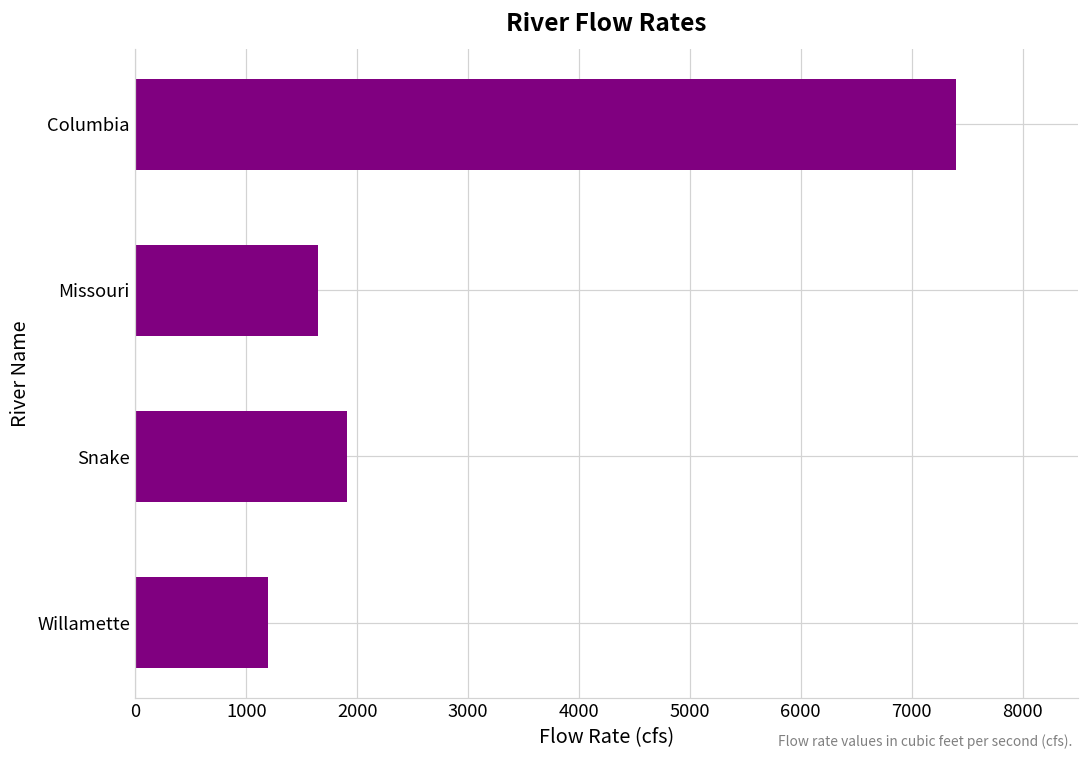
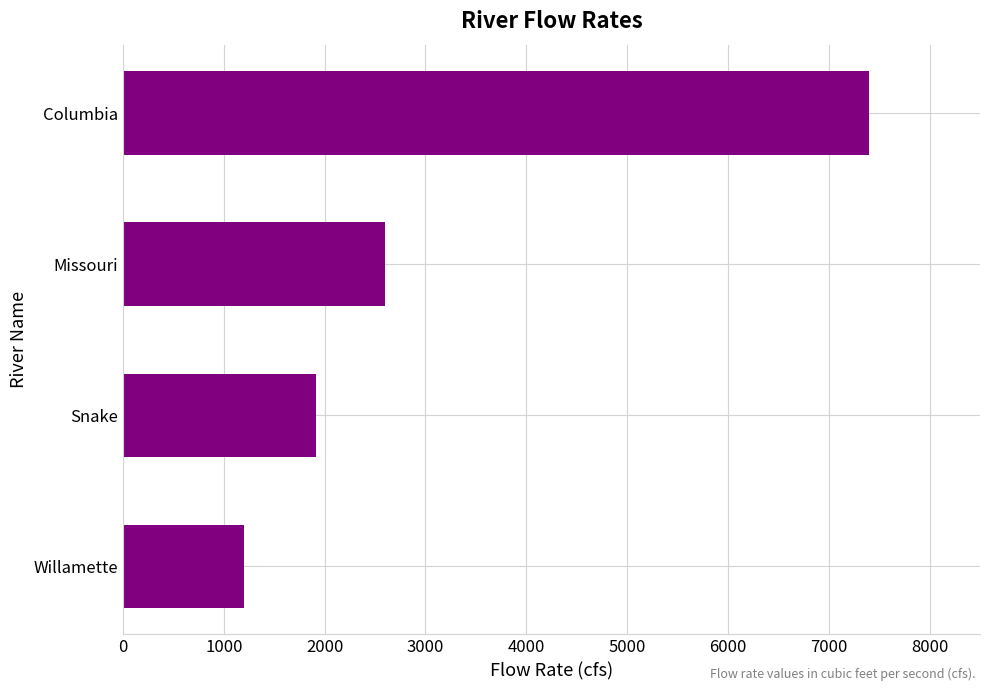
Missouri: 1640 -> 2600
